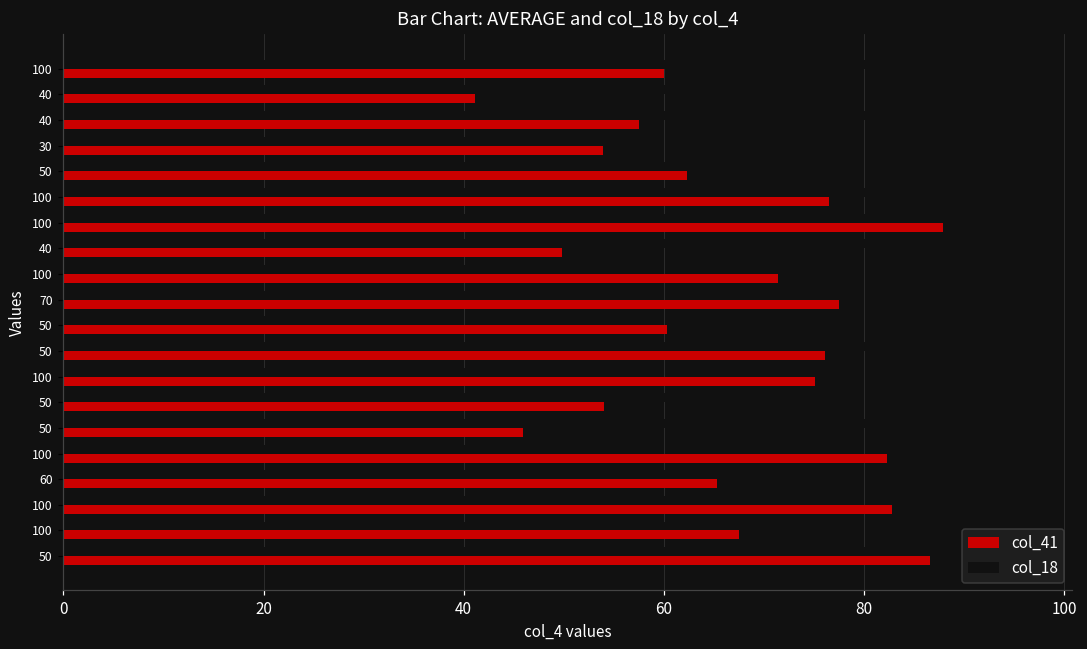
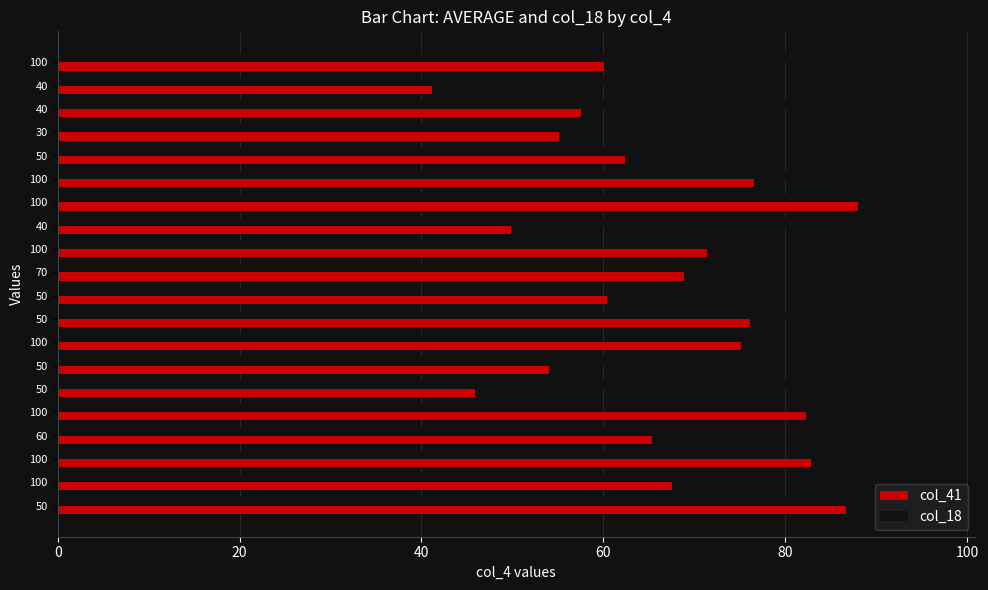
col_41, 30: 54 -> 55
col_41, 70: 78 -> 69
